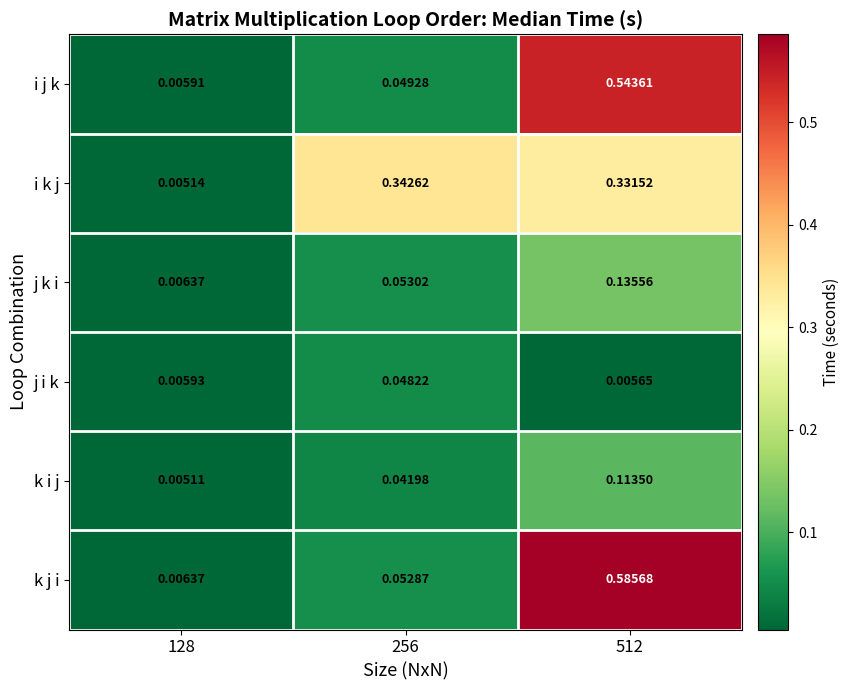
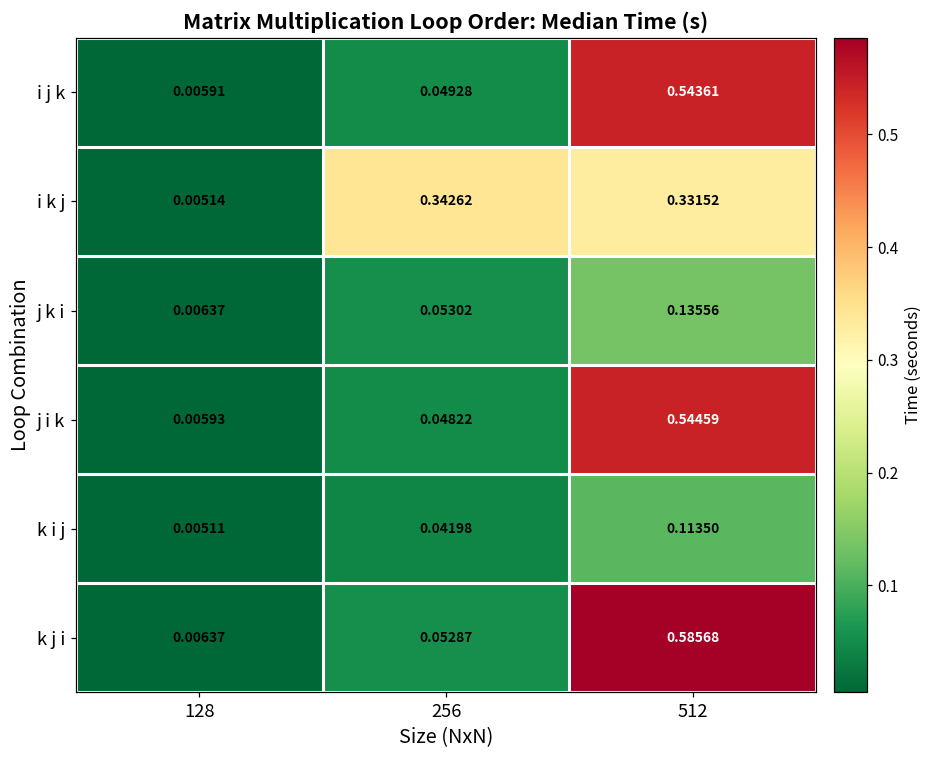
j i k, 512: 0.00565 -> 0.54459
